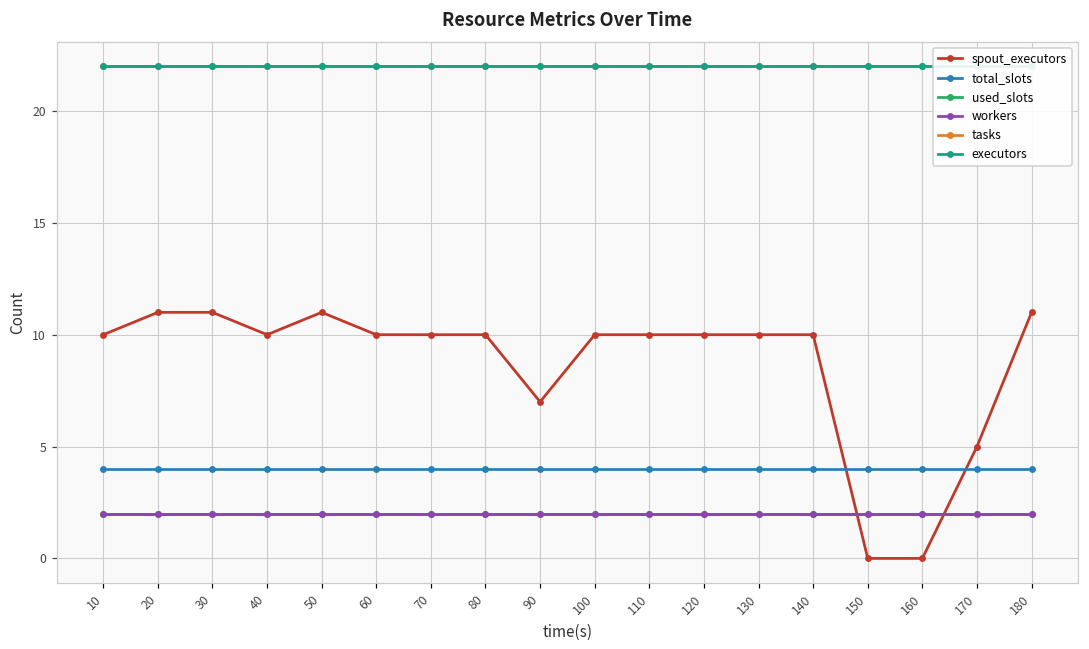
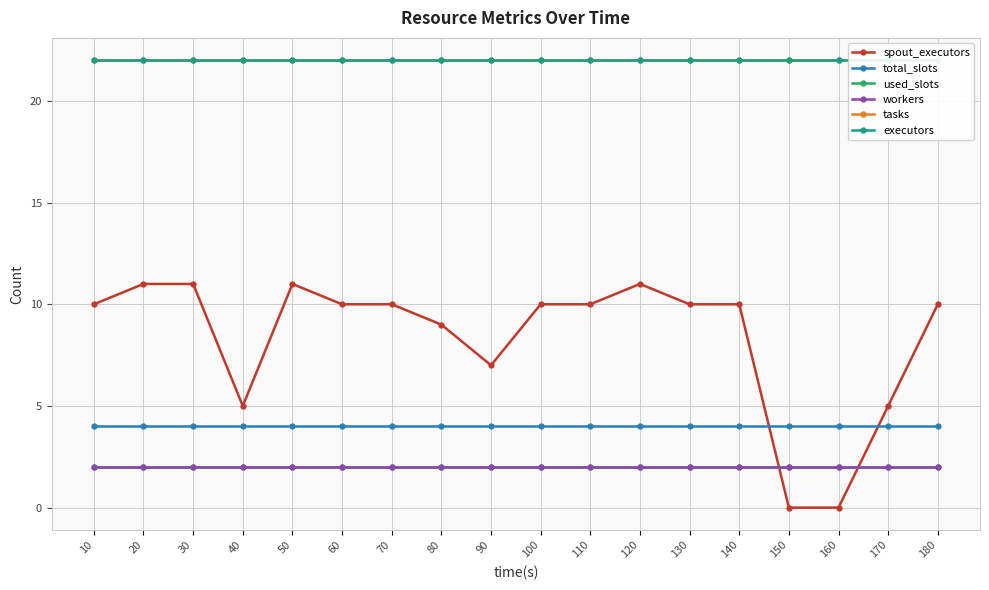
spout_executors, 40: 10 -> 5
spout_executors, 80: 10 -> 9
spout_executors, 120: 10 -> 11
spout_executors, 180: 11 -> 10
